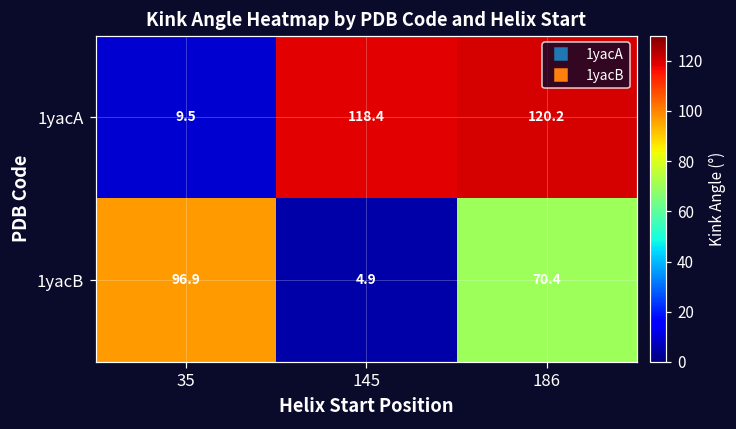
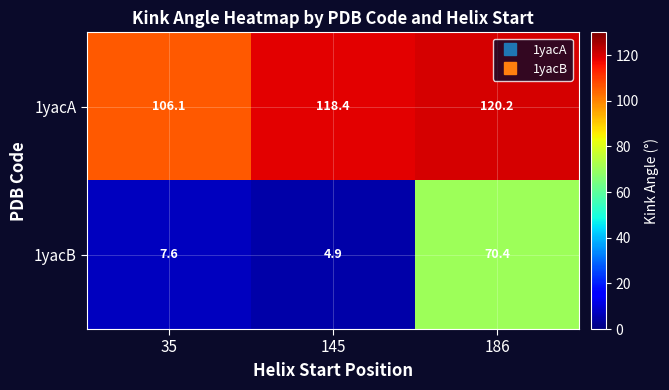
1yacA, 35: 9.5 -> 106.1
1yacB, 35: 96.9 -> 7.6
